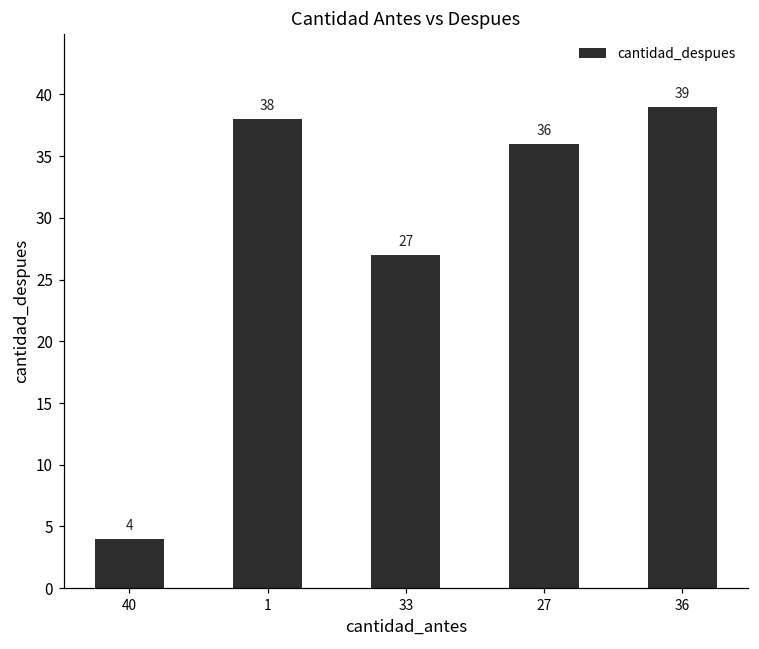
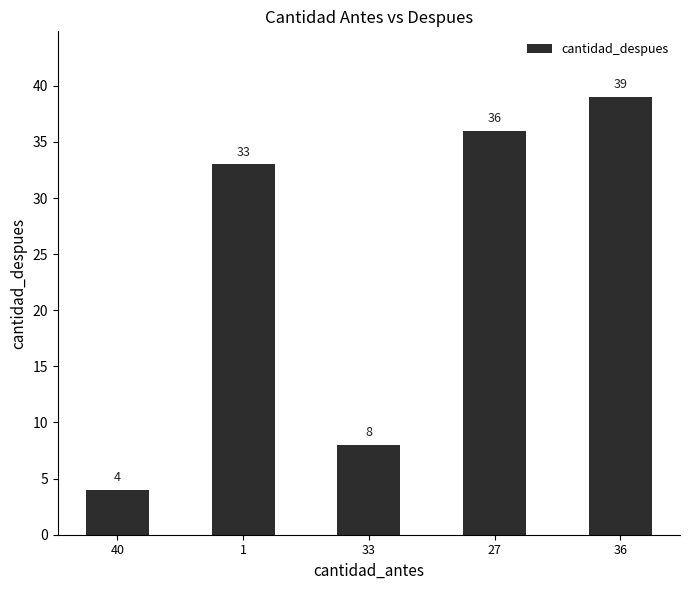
1: 38 -> 33
33: 27 -> 8
